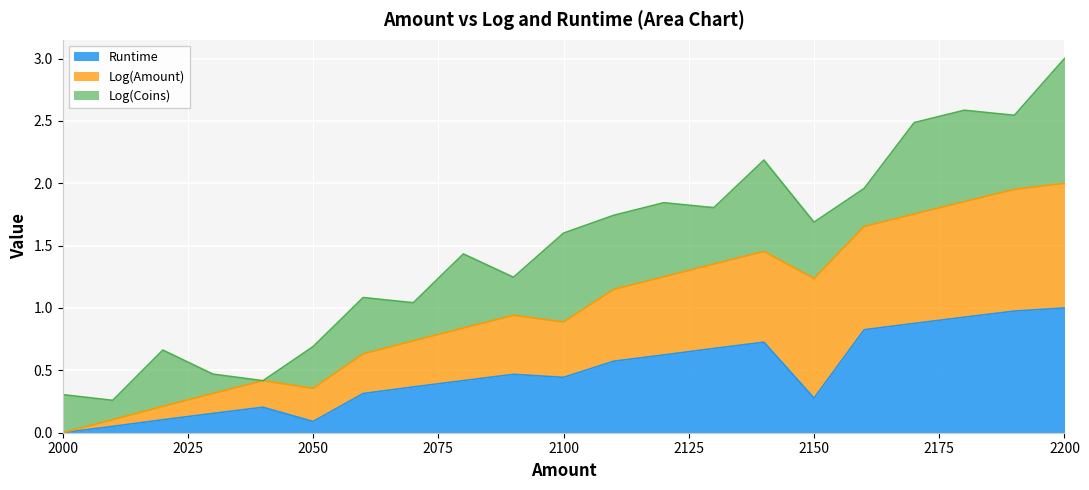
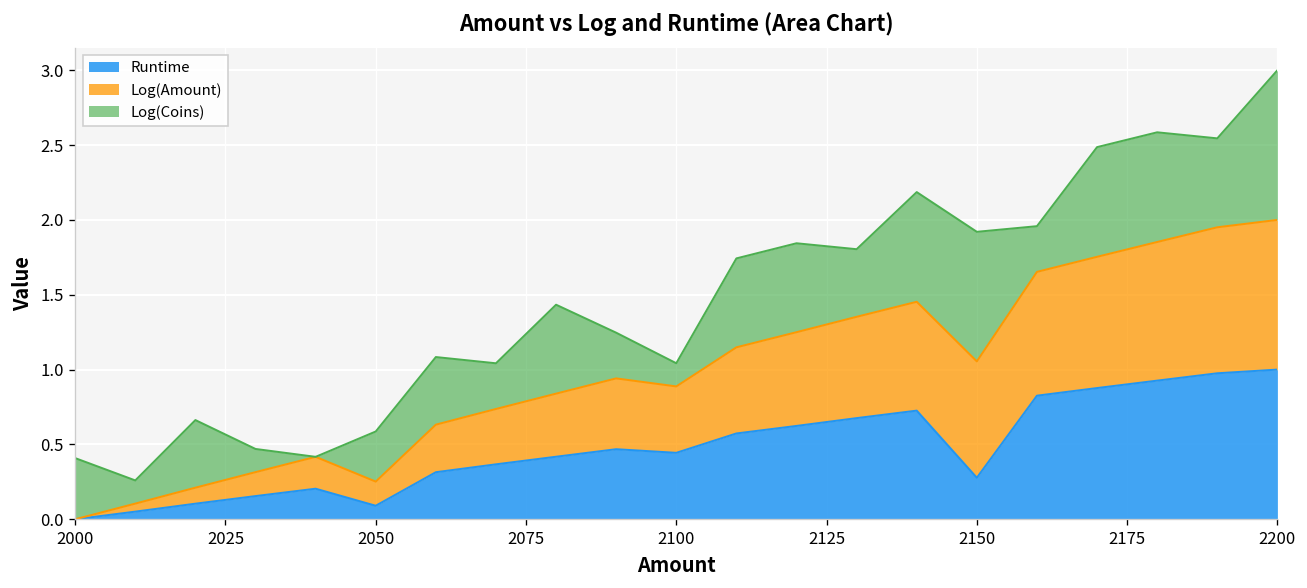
Log(Coins), 2000: 0.31 -> 0.41
Log(Amount), 2050: 0.27 -> 0.16
Log(Coins), 2100: 0.71 -> 0.15
Log(Amount), 2150: 0.96 -> 0.78
Log(Coins), 2150: 0.45 -> 0.87
